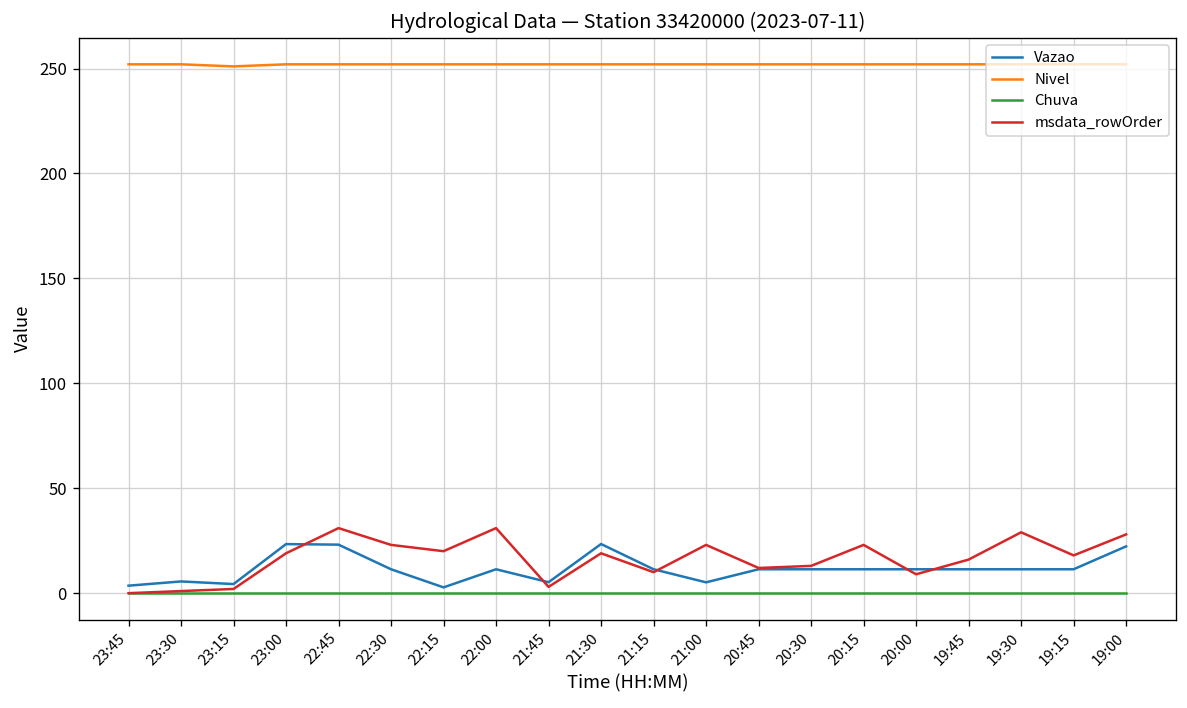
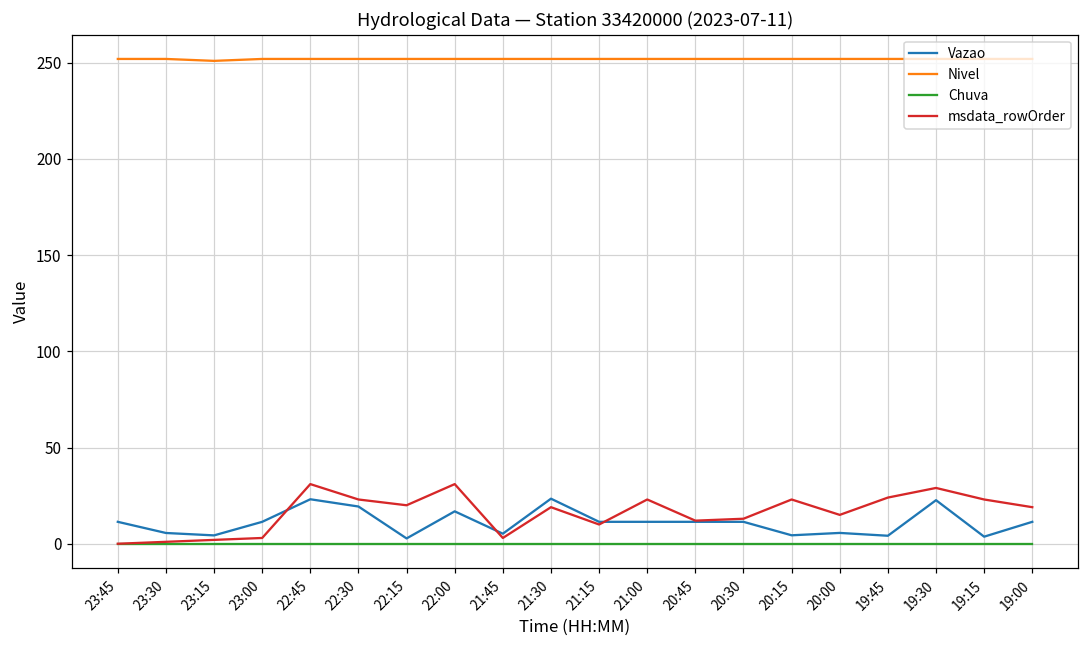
Vazao, 23:45: 4 -> 11
Vazao, 23:00: 23 -> 11
msdata_rowOrder, 23:00: 19 -> 3
Vazao, 22:30: 11 -> 19
Vazao, 22:00: 11 -> 17
Vazao, 21:00: 5 -> 11
Vazao, 20:15: 11 -> 4
Vazao, 20:00: 11 -> 6
msdata_rowOrder, 20:00: 9 -> 15
Vazao, 19:45: 11 -> 4
msdata_rowOrder, 19:45: 16 -> 24
Vazao, 19:30: 11 -> 23
Vazao, 19:15: 11 -> 4
msdata_rowOrder, 19:15: 18 -> 23
Vazao, 19:00: 22 -> 11
msdata_rowOrder, 19:00: 28 -> 19
